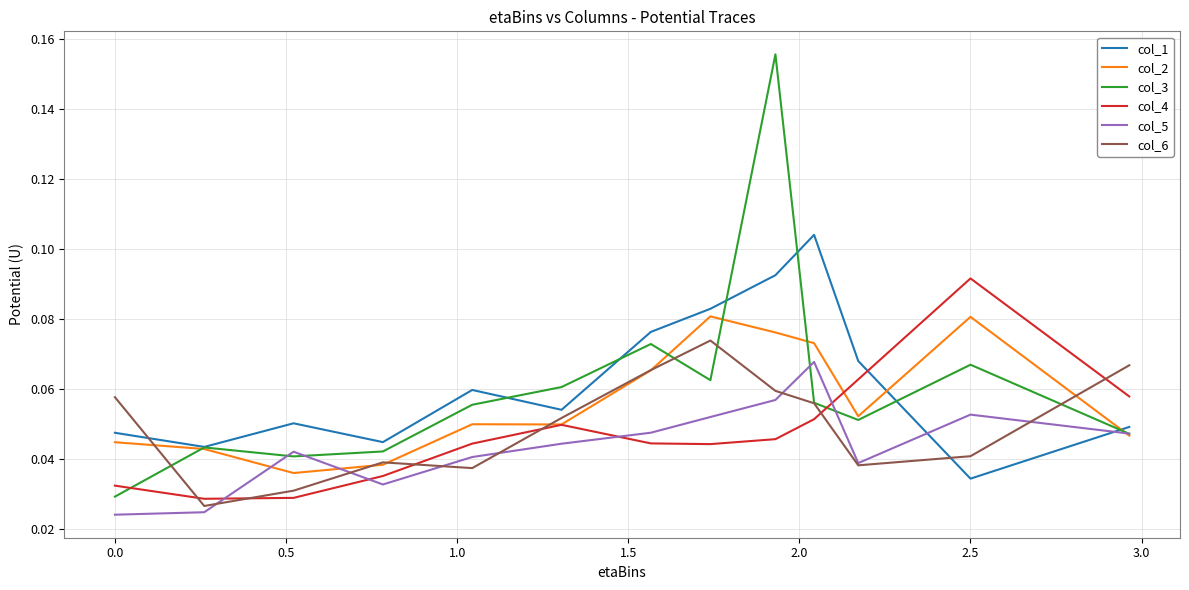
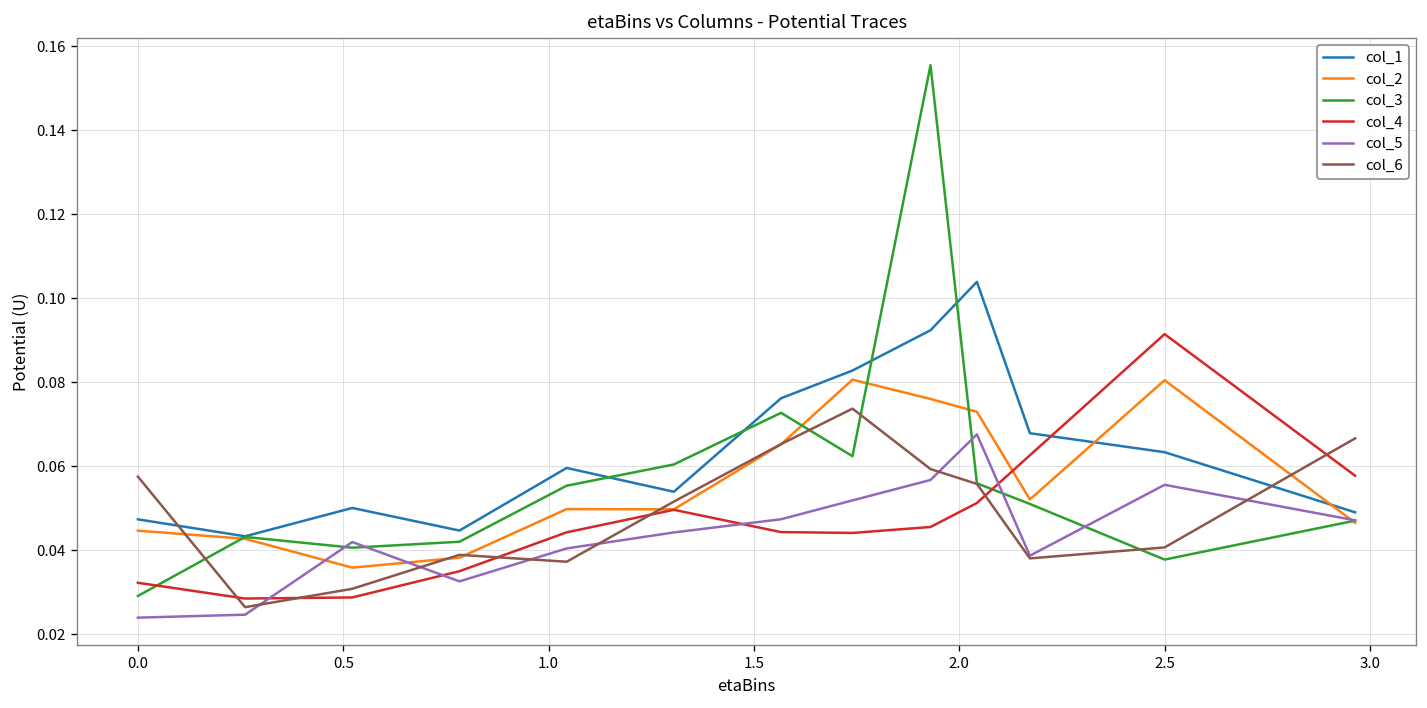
col_1, 2.5: 0.034 -> 0.063
col_3, 2.5: 0.067 -> 0.038
col_5, 2.5: 0.053 -> 0.056
